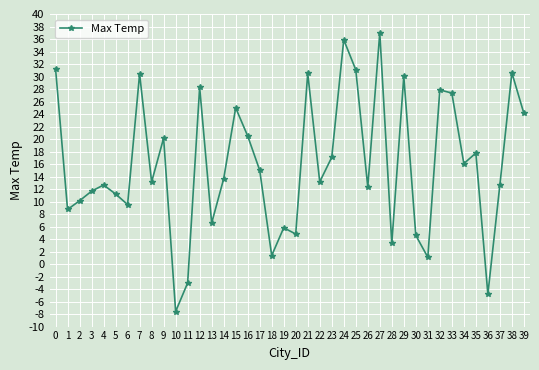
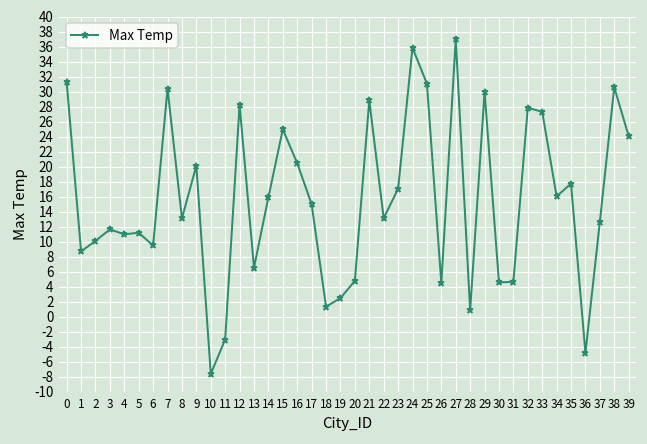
4: 13 -> 11
14: 14 -> 16
19: 6 -> 3
21: 31 -> 29
26: 12 -> 4
28: 3 -> 1
31: 1 -> 5
